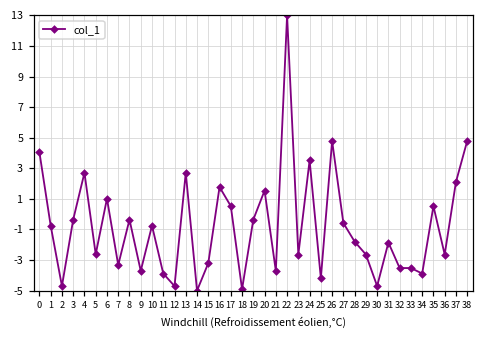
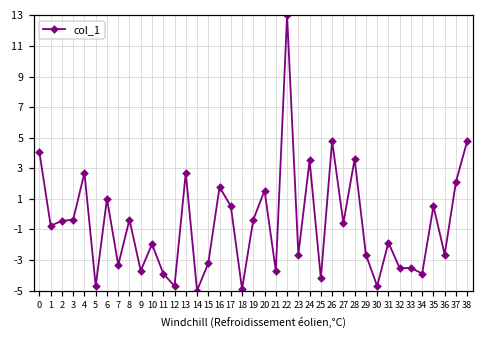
2: -4.7 -> -0.4
5: -2.6 -> -4.7
10: -0.8 -> -1.9
28: -1.8 -> 3.6
